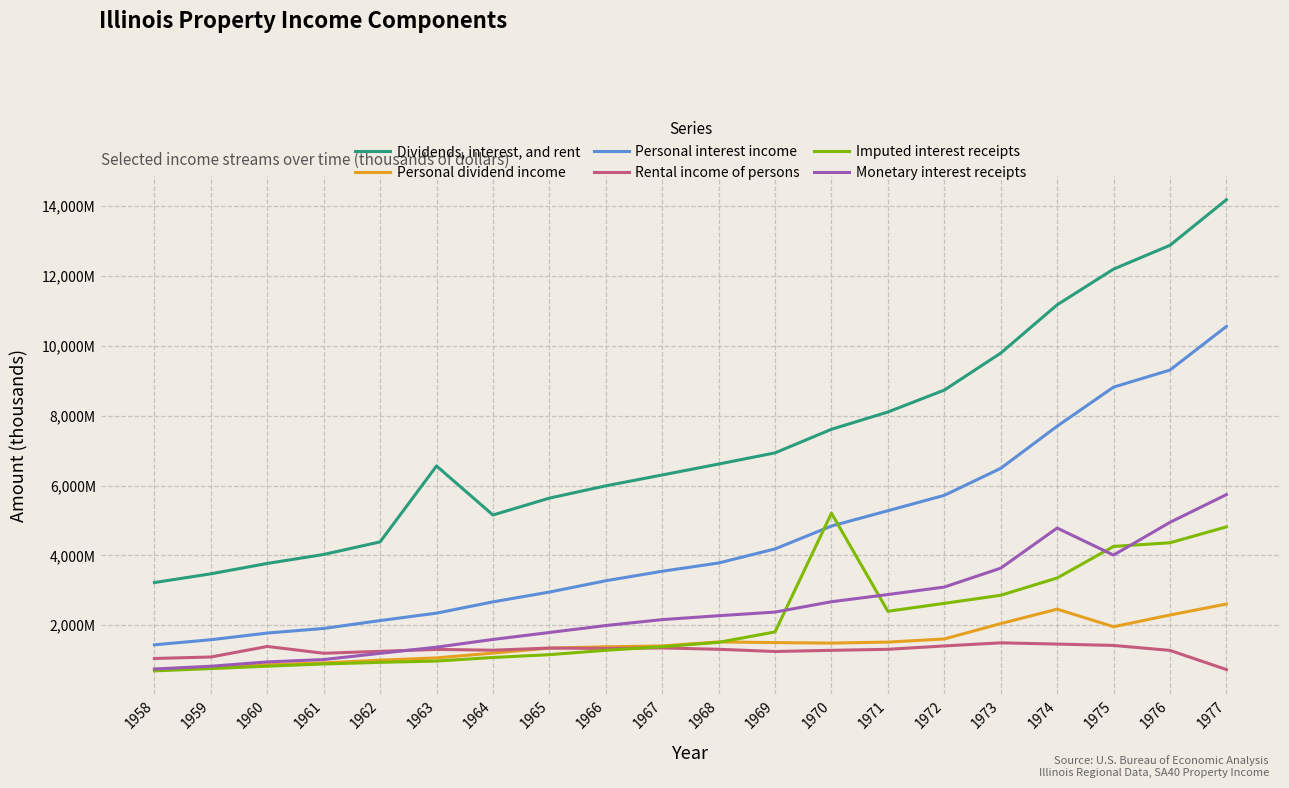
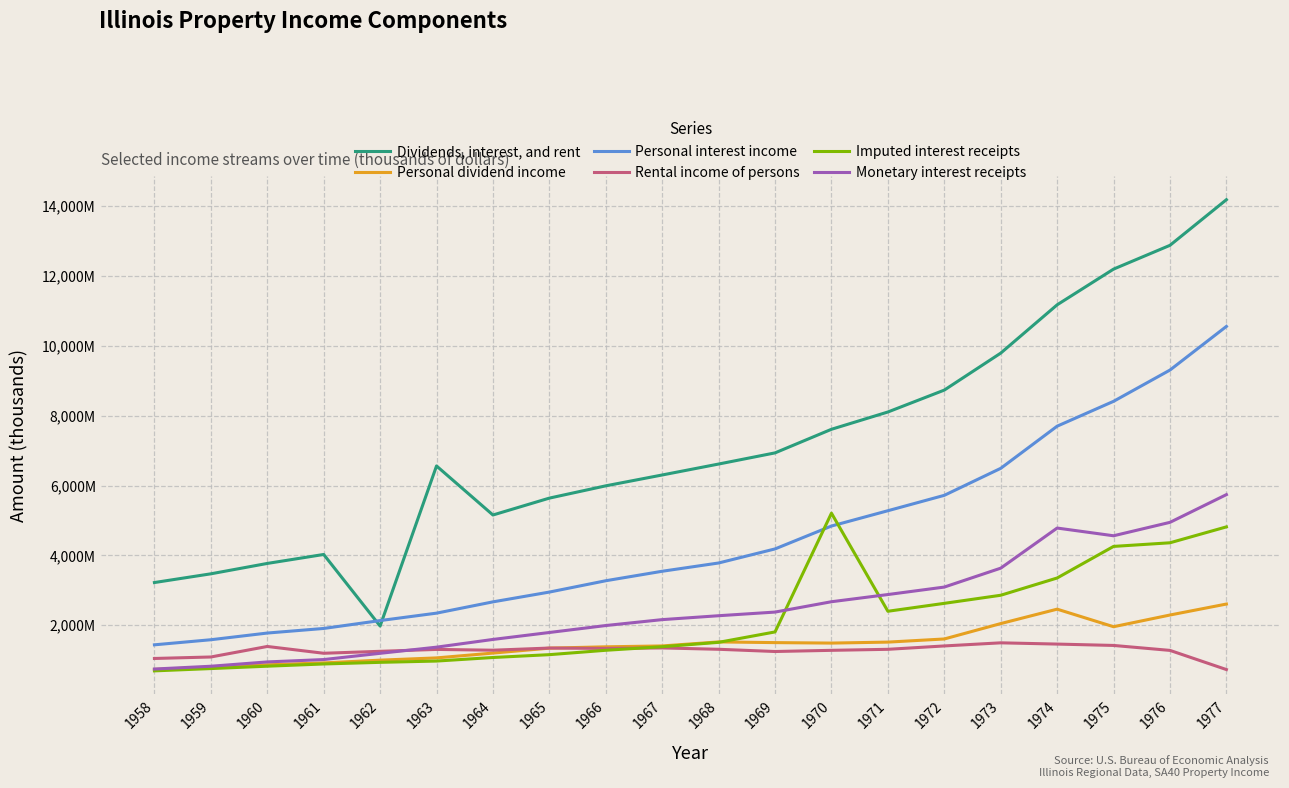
Dividends, interest, and rent, 1962: 4,400,000,000 -> 2,000,000,000
Personal interest income, 1975: 8,800,000,000 -> 8,400,000,000
Monetary interest receipts, 1975: 4,000,000,000 -> 4,600,000,000
